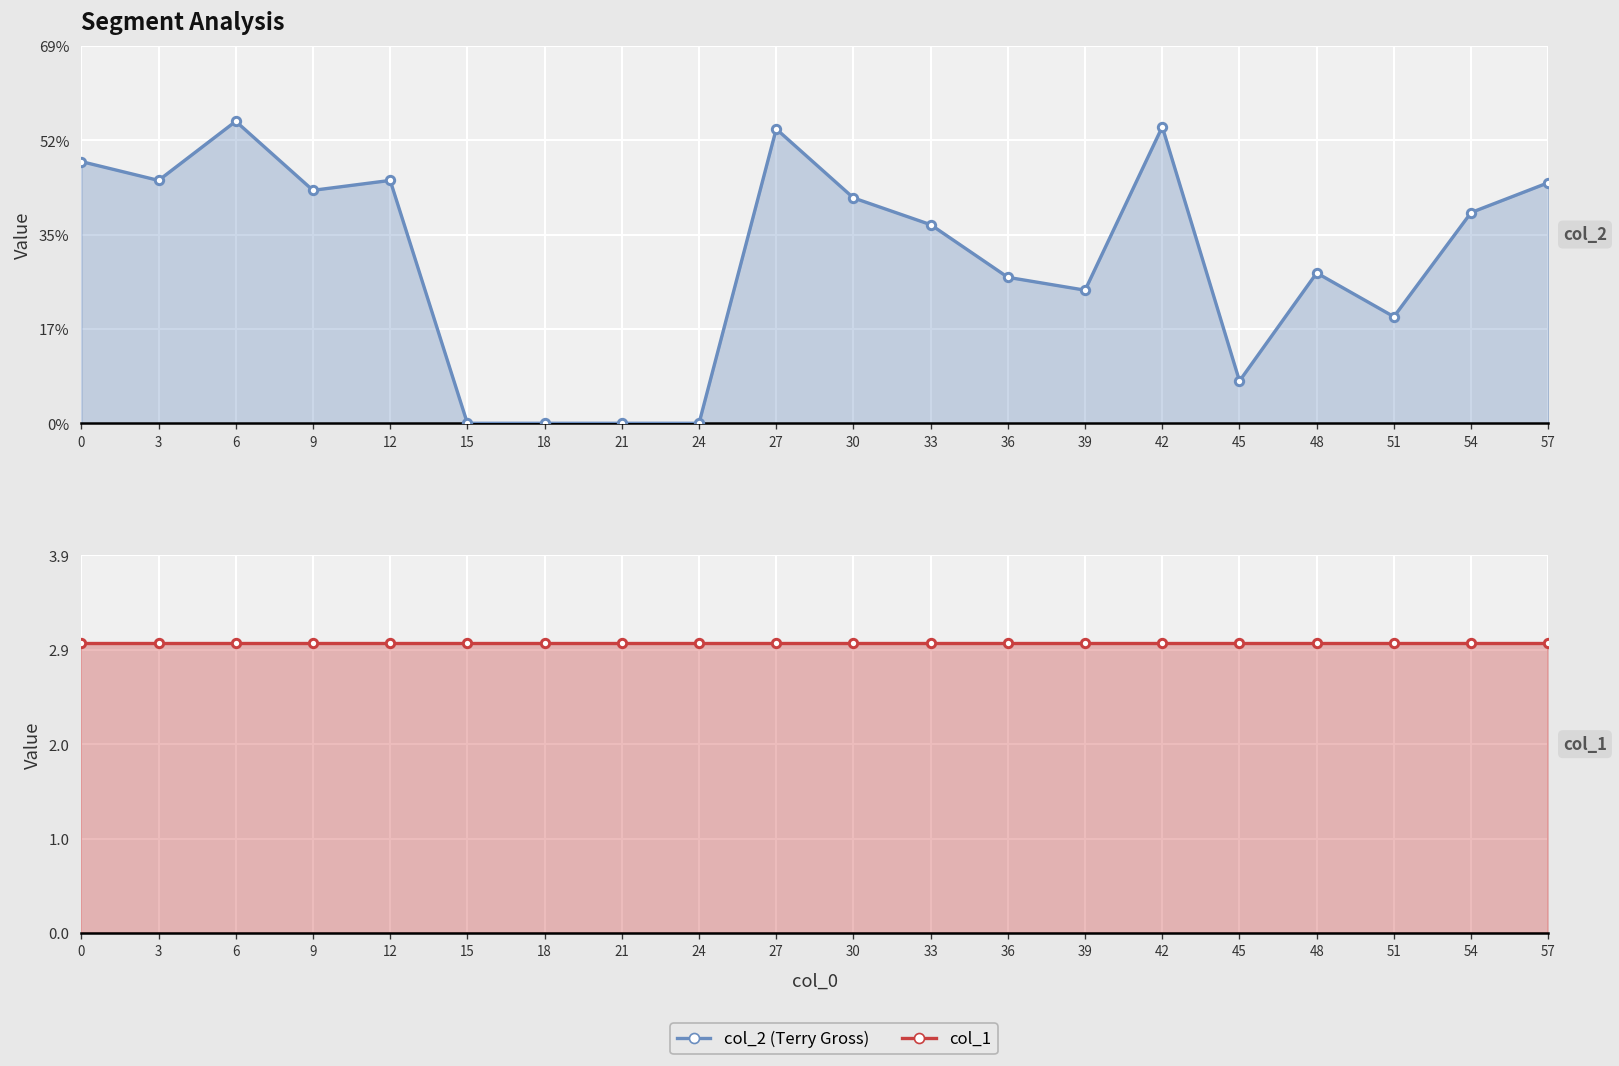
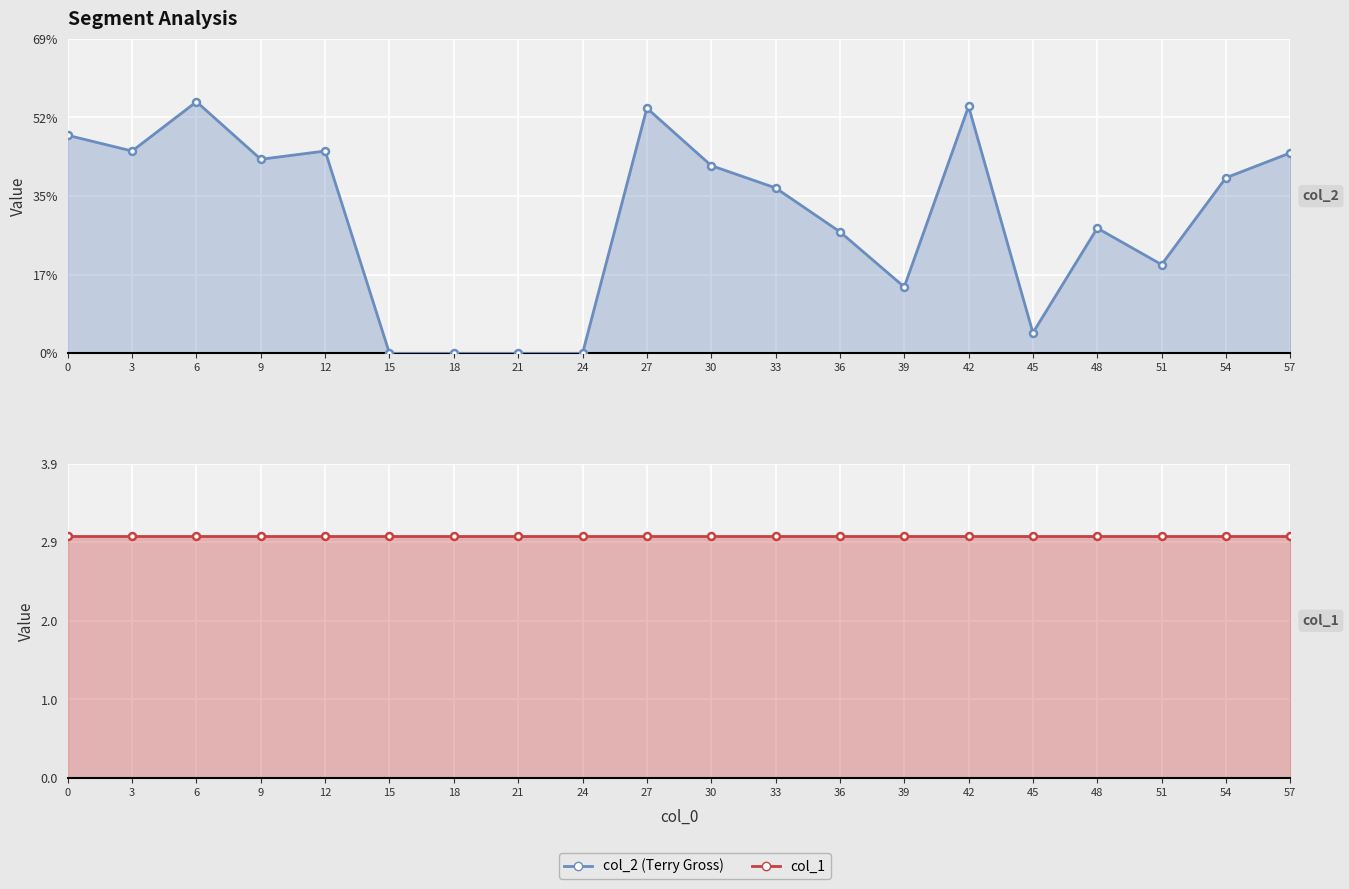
Segment Analysis, 39: 24% -> 15%
Segment Analysis, 45: 8% -> 5%
